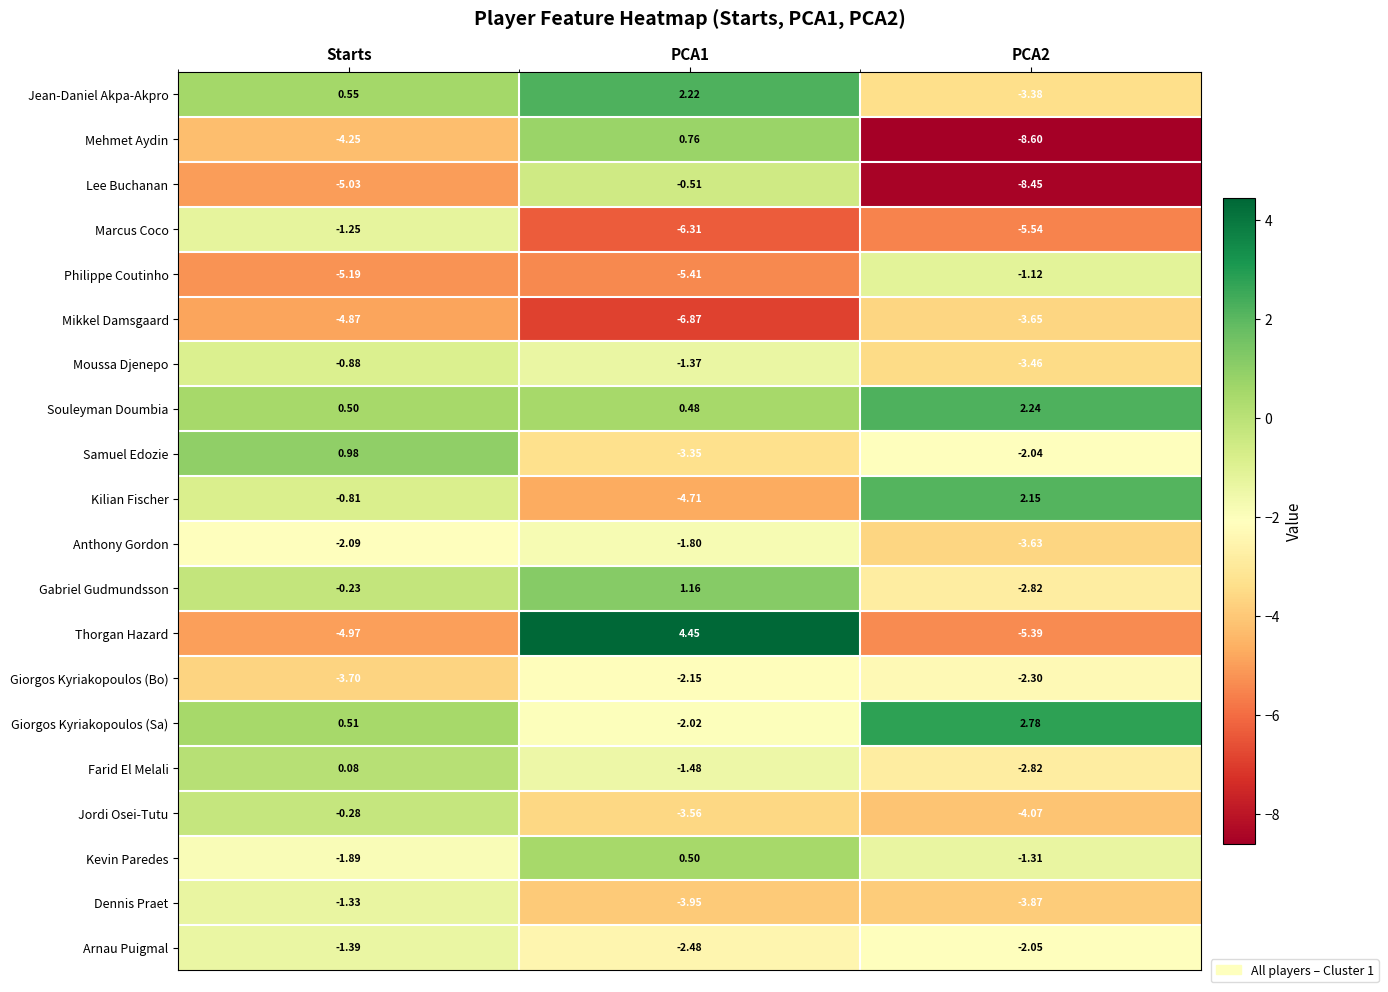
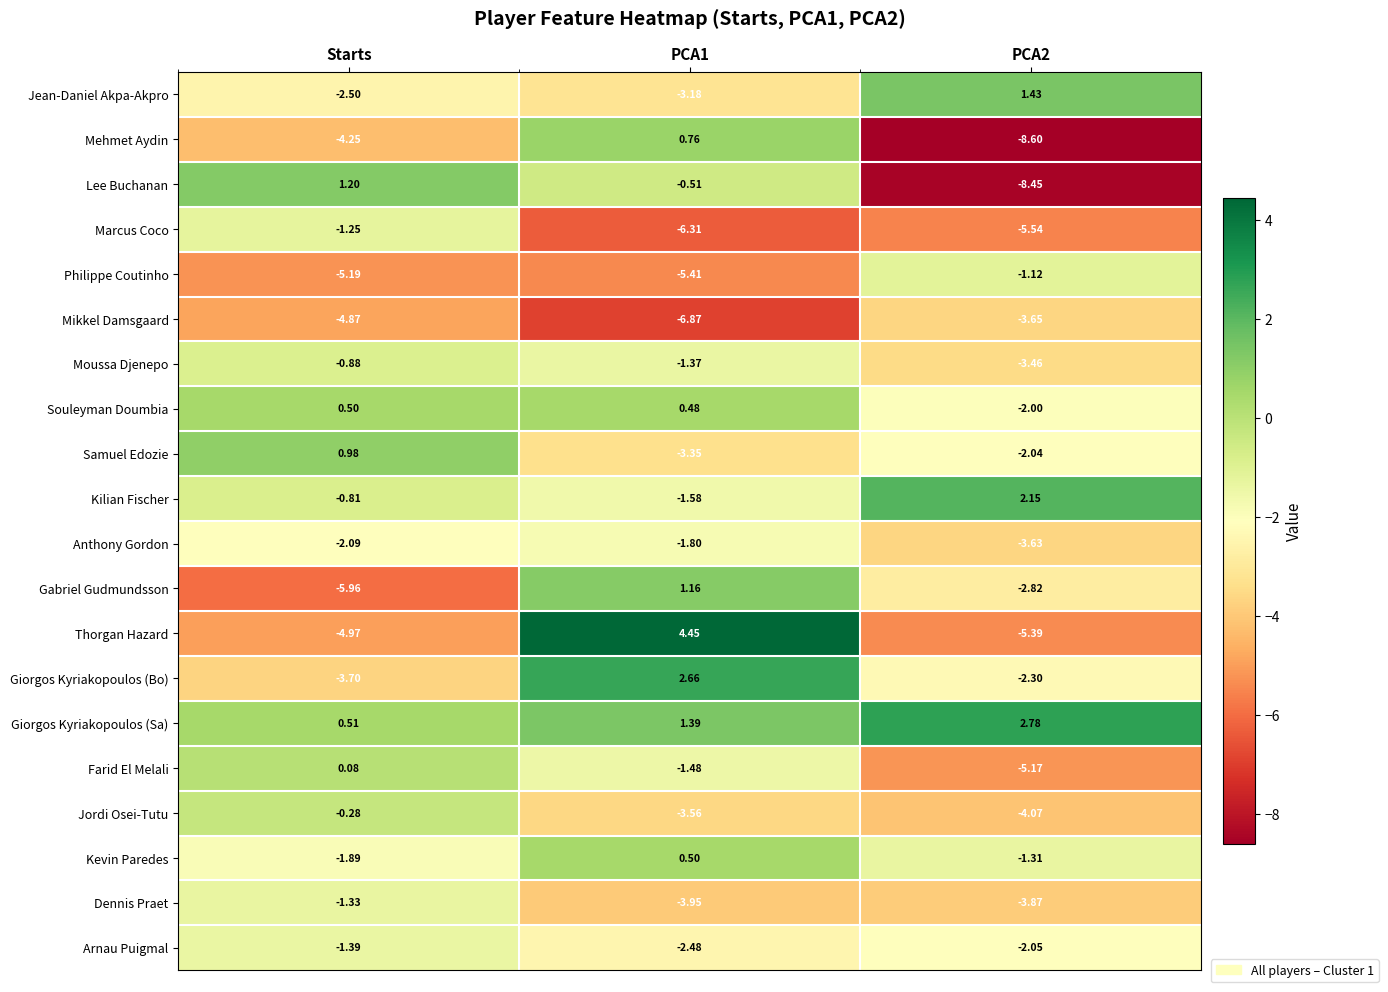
Jean-Daniel Akpa-Akpro, Starts: 0.55 -> -2.50
Jean-Daniel Akpa-Akpro, PCA1: 2.22 -> -3.18
Jean-Daniel Akpa-Akpro, PCA2: -3.38 -> 1.43
Lee Buchanan, Starts: -5.03 -> 1.20
Souleyman Doumbia, PCA2: 2.24 -> -2.00
Kilian Fischer, PCA1: -4.71 -> -1.58
Gabriel Gudmundsson, Starts: -0.23 -> -5.96
Giorgos Kyriakopoulos (Bo), PCA1: -2.15 -> 2.66
Giorgos Kyriakopoulos (Sa), PCA1: -2.02 -> 1.39
Farid El Melali, PCA2: -2.82 -> -5.17
